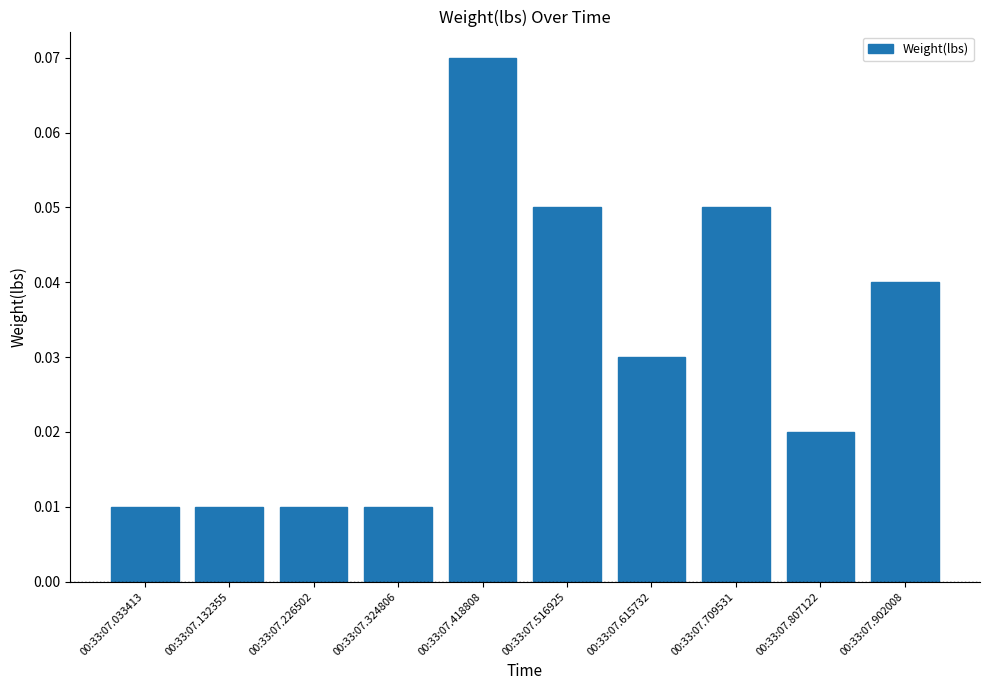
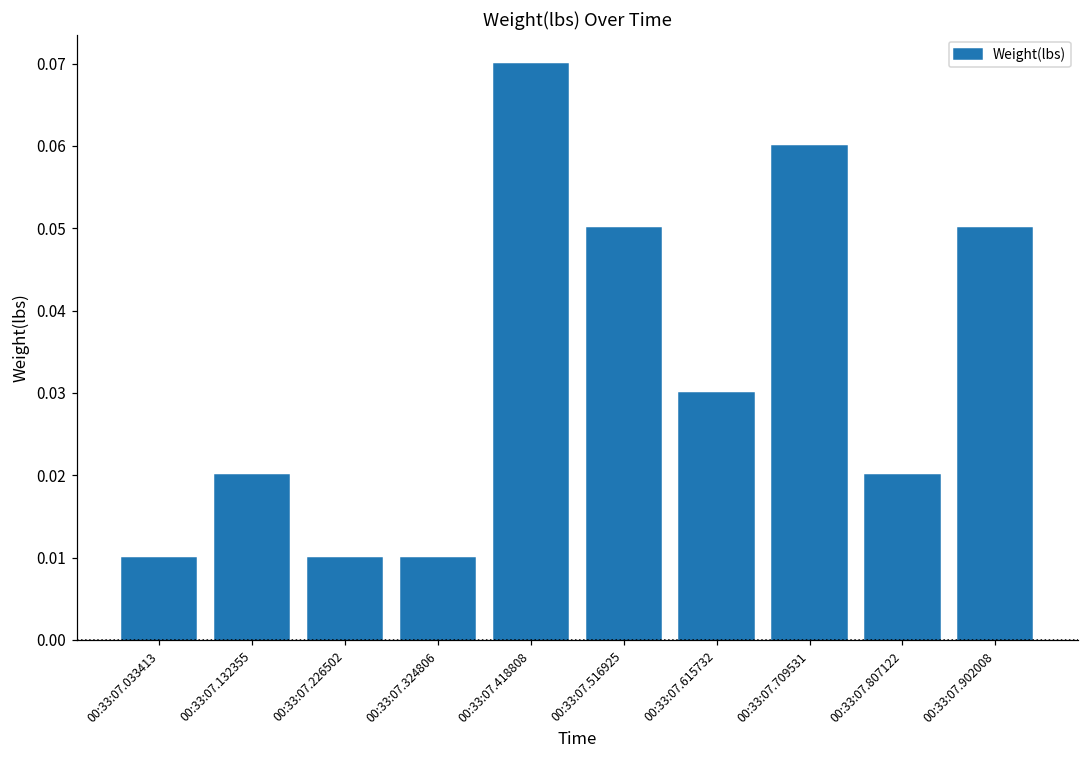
00:33:07.132355: 0.01 -> 0.02
00:33:07.709531: 0.05 -> 0.06
00:33:07.902008: 0.04 -> 0.05
